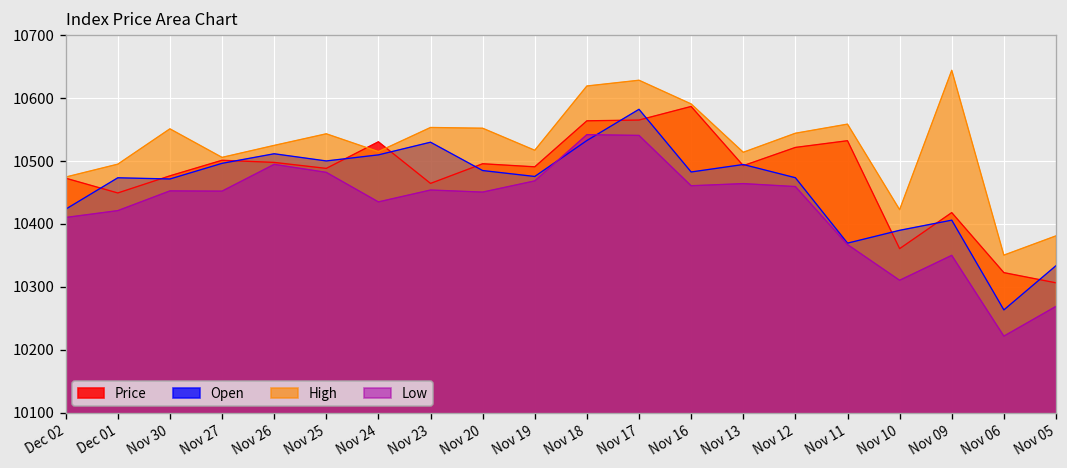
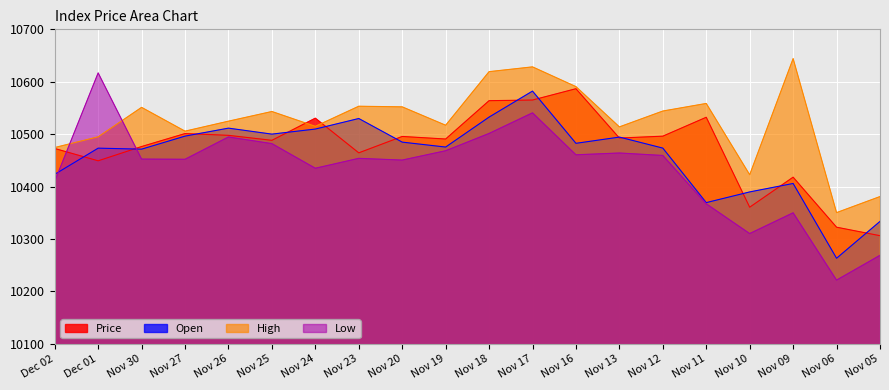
Low, Dec 01: 10420 -> 10620
Low, Nov 18: 10540 -> 10500
Price, Nov 12: 10520 -> 10500
